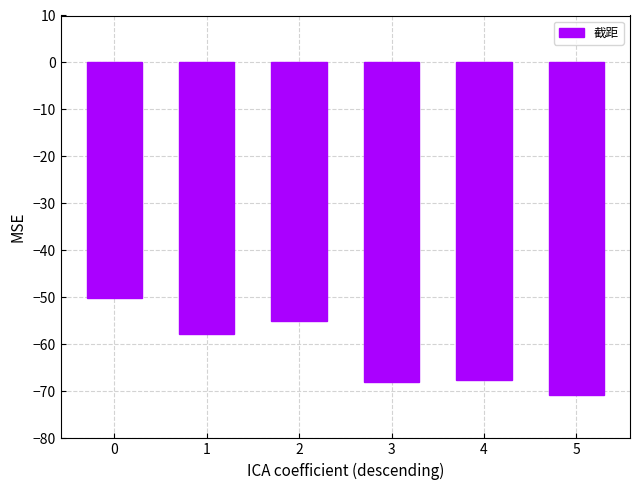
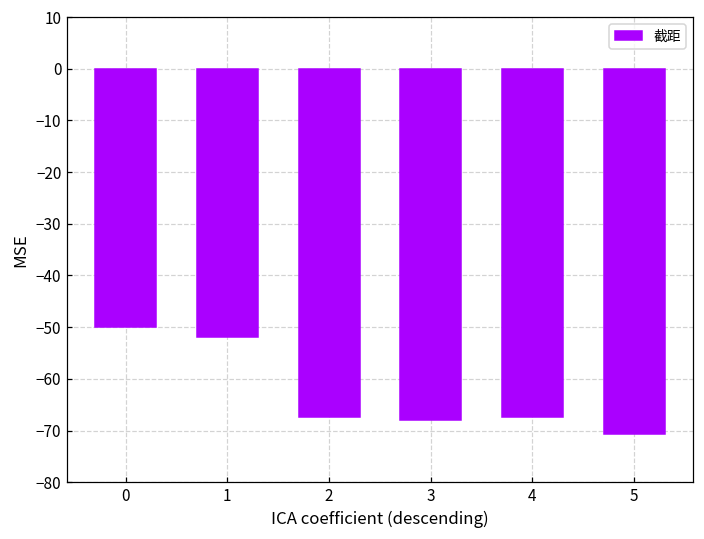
1: -58 -> -52
2: -55 -> -67
